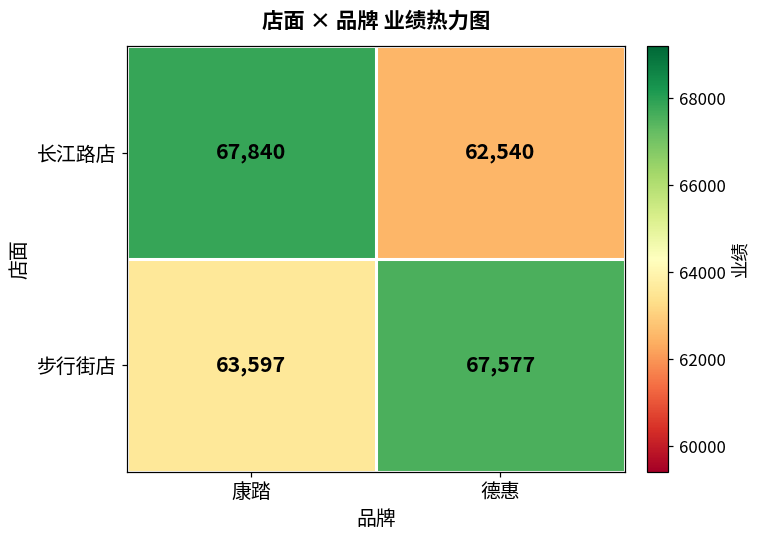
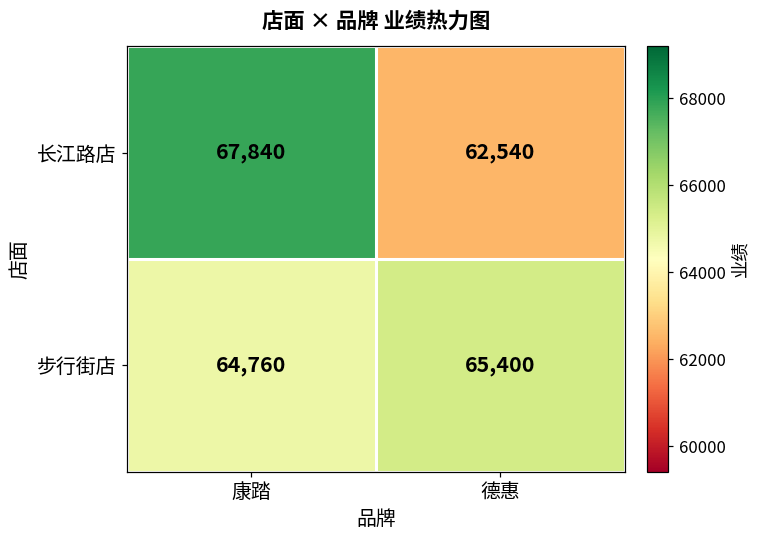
步行街店, 康踏: 63,597 -> 64,760
步行街店, 德惠: 67,577 -> 65,400
